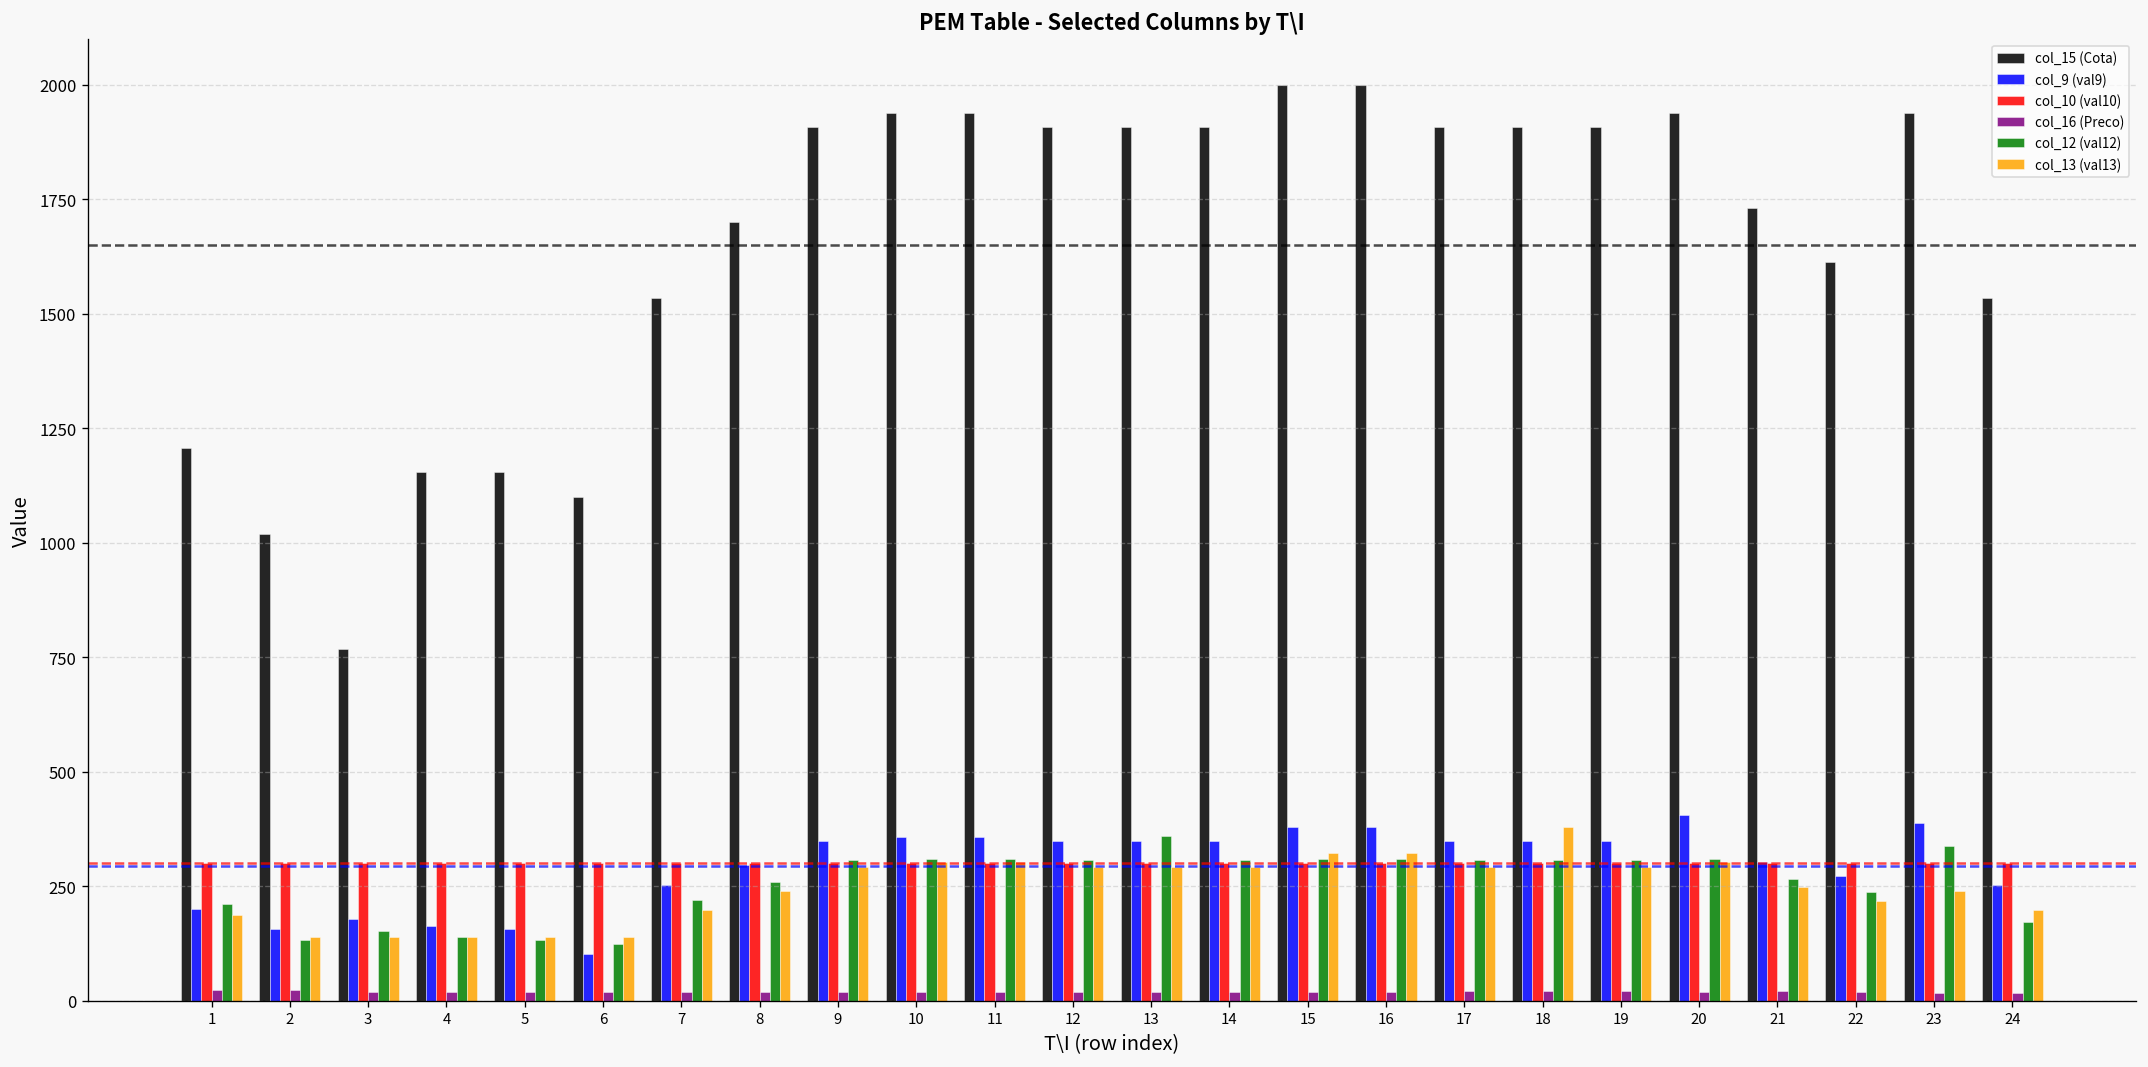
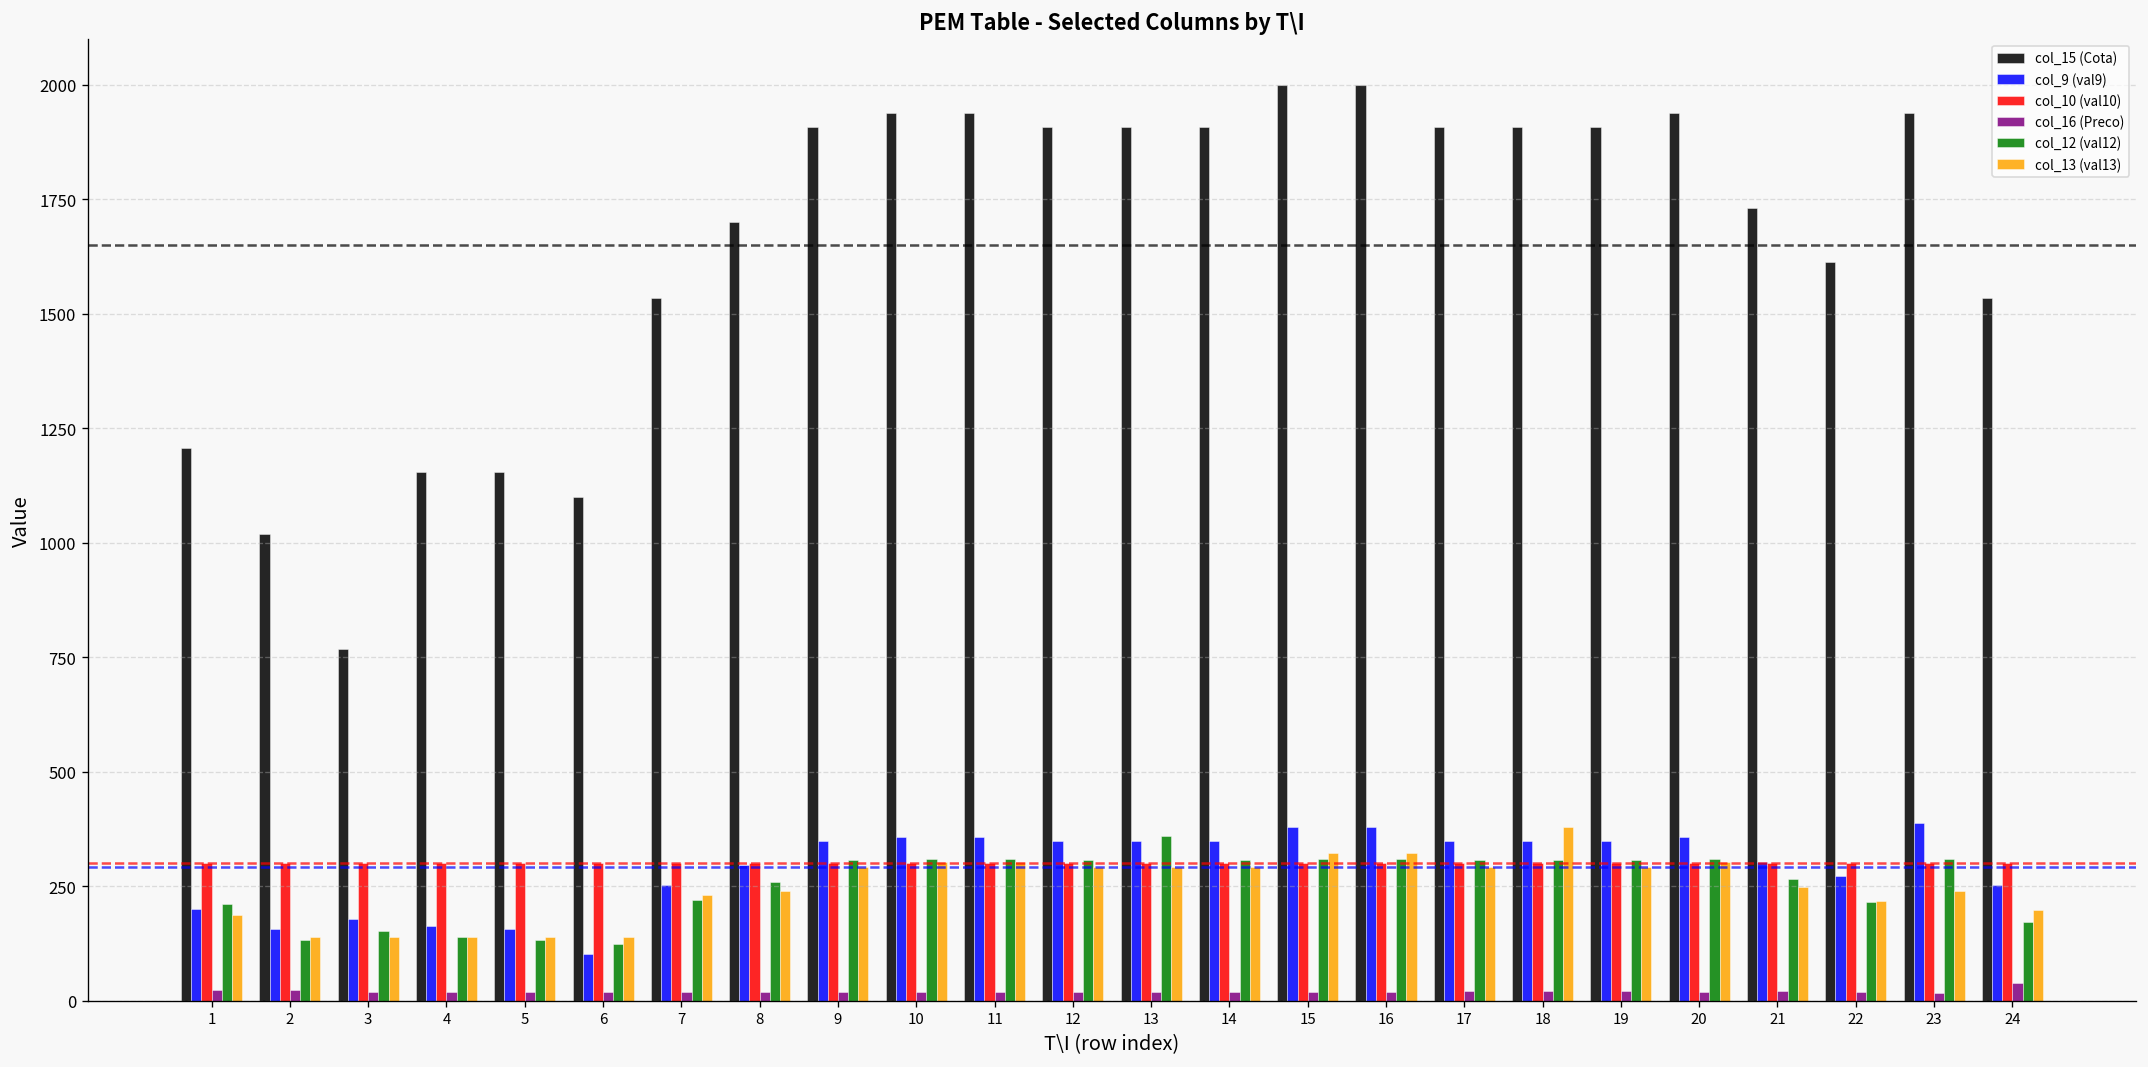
col_13 (val13), 7: 200 -> 230
col_9 (val9), 20: 400 -> 360
col_12 (val12), 22: 240 -> 220
col_12 (val12), 23: 340 -> 310
col_16 (Preco), 24: 20 -> 40
